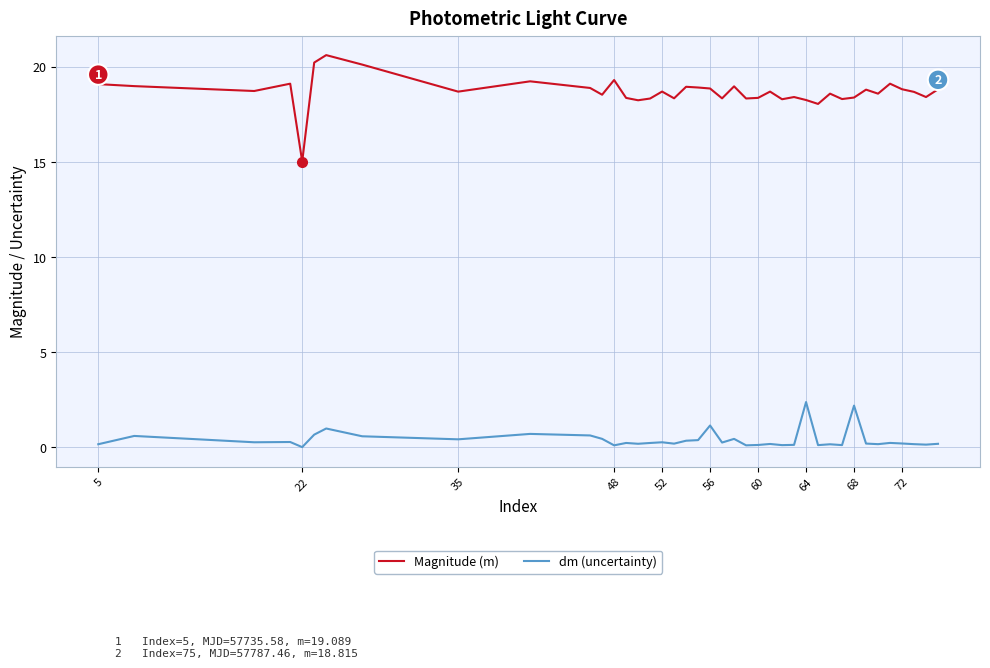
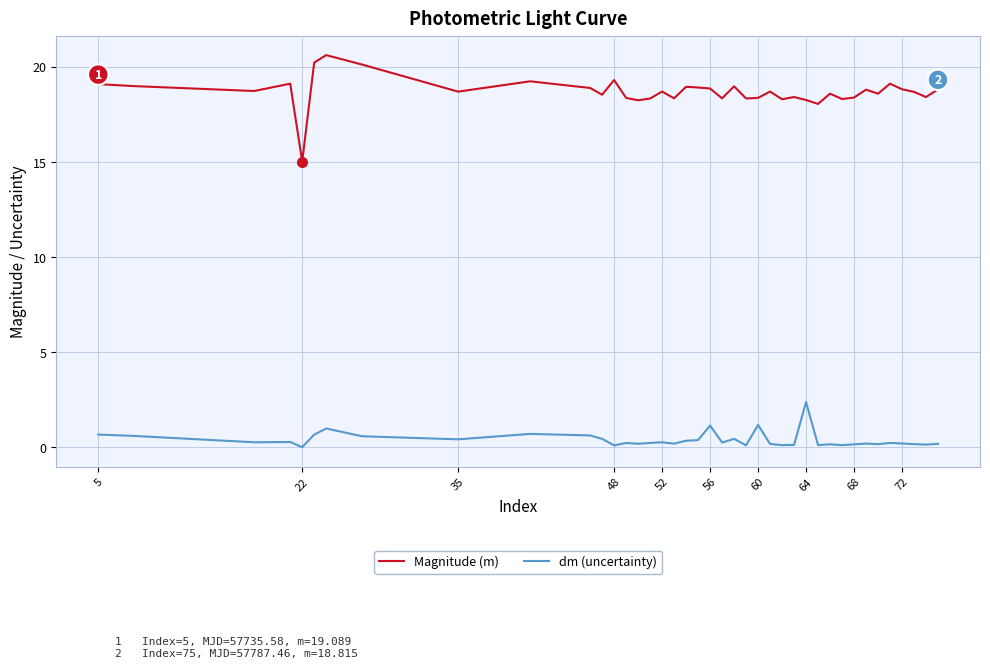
dm (uncertainty), 5: 0.2 -> 0.7
dm (uncertainty), 60: 0.1 -> 1.2
dm (uncertainty), 68: 2.2 -> 0.2
